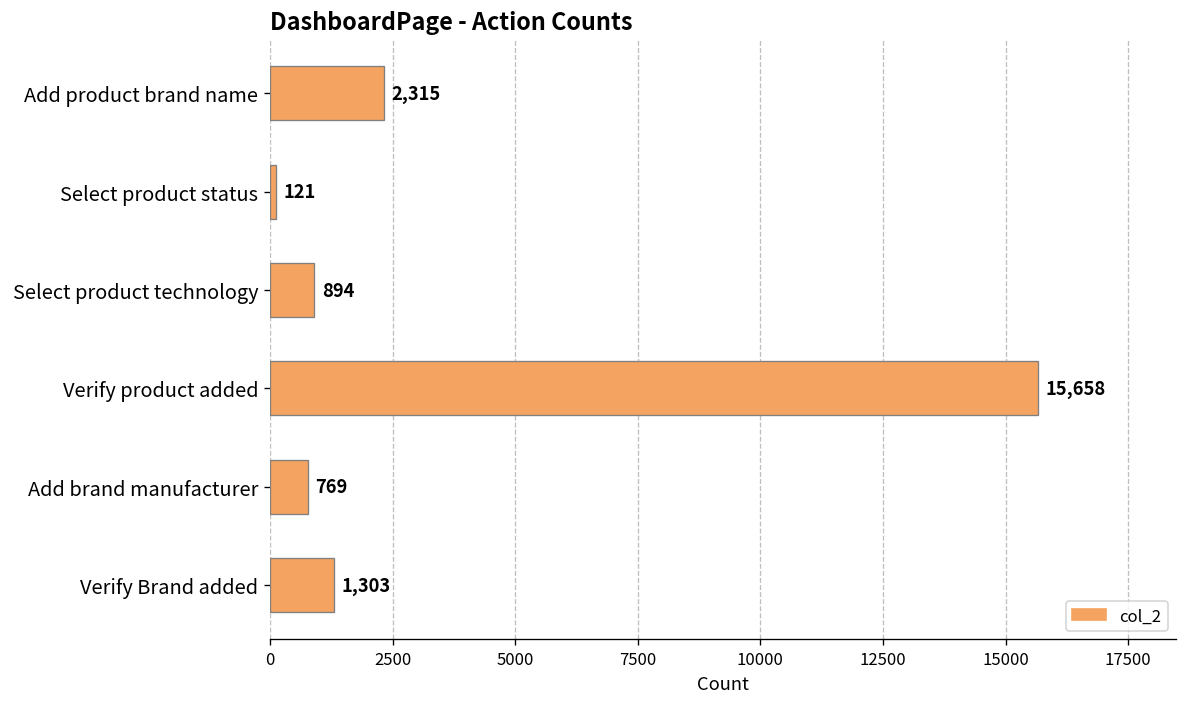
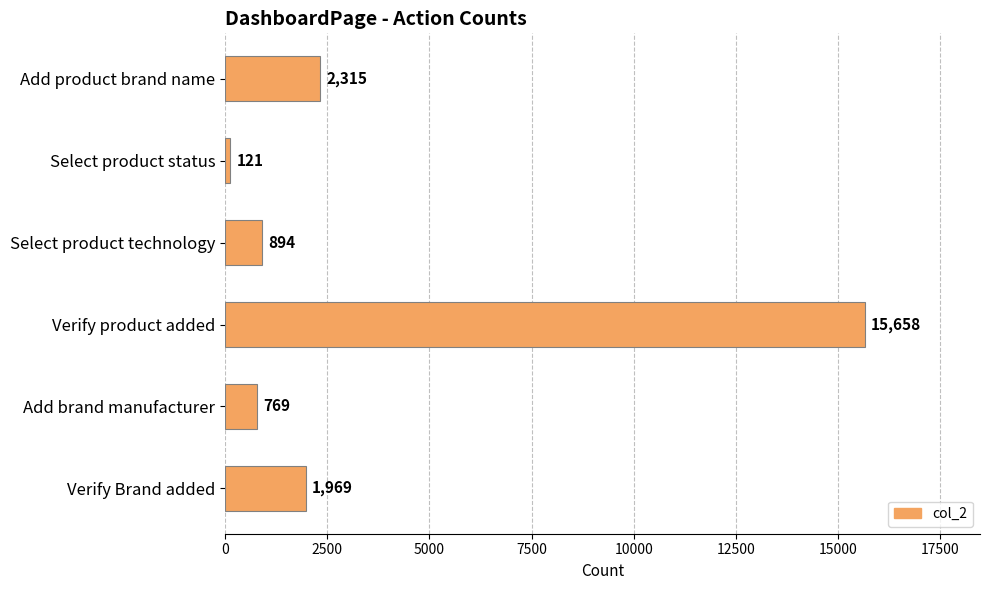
Verify Brand added: 1,303 -> 1,969
